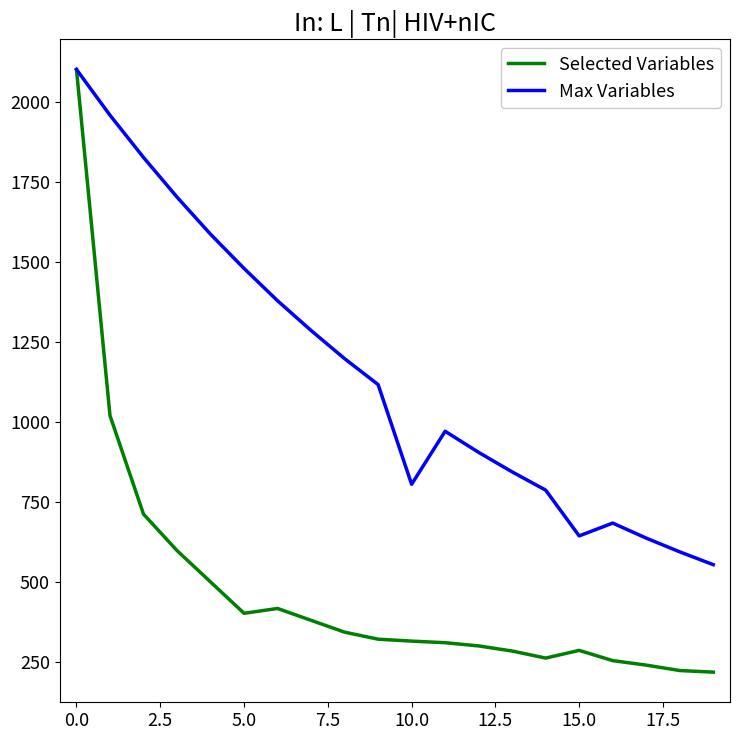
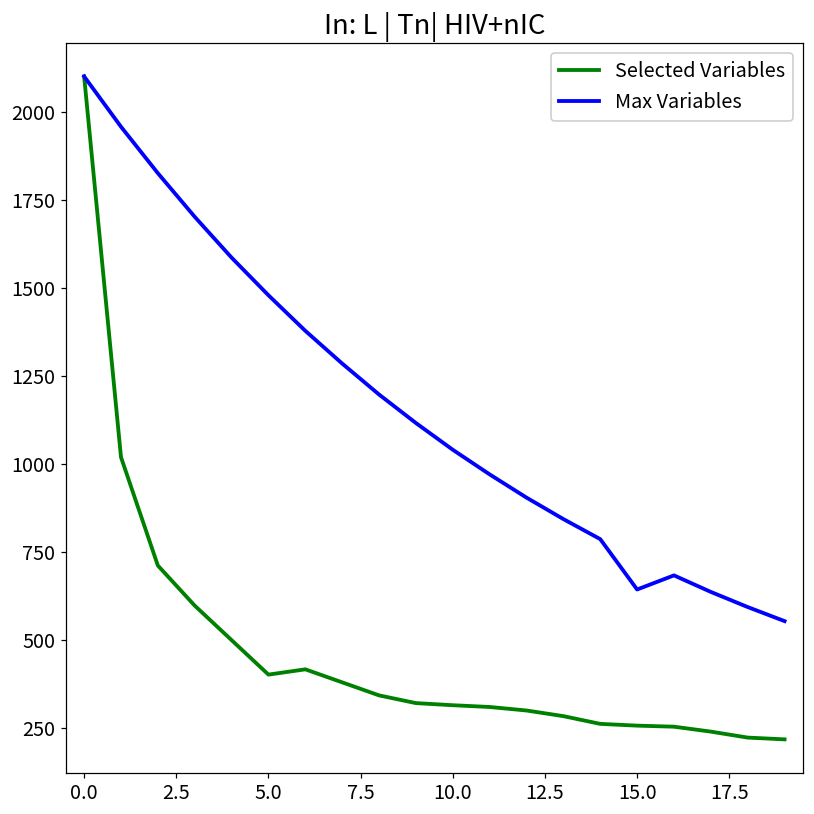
Max Variables, 10.0: 800 -> 1040
Selected Variables, 15.0: 290 -> 260
